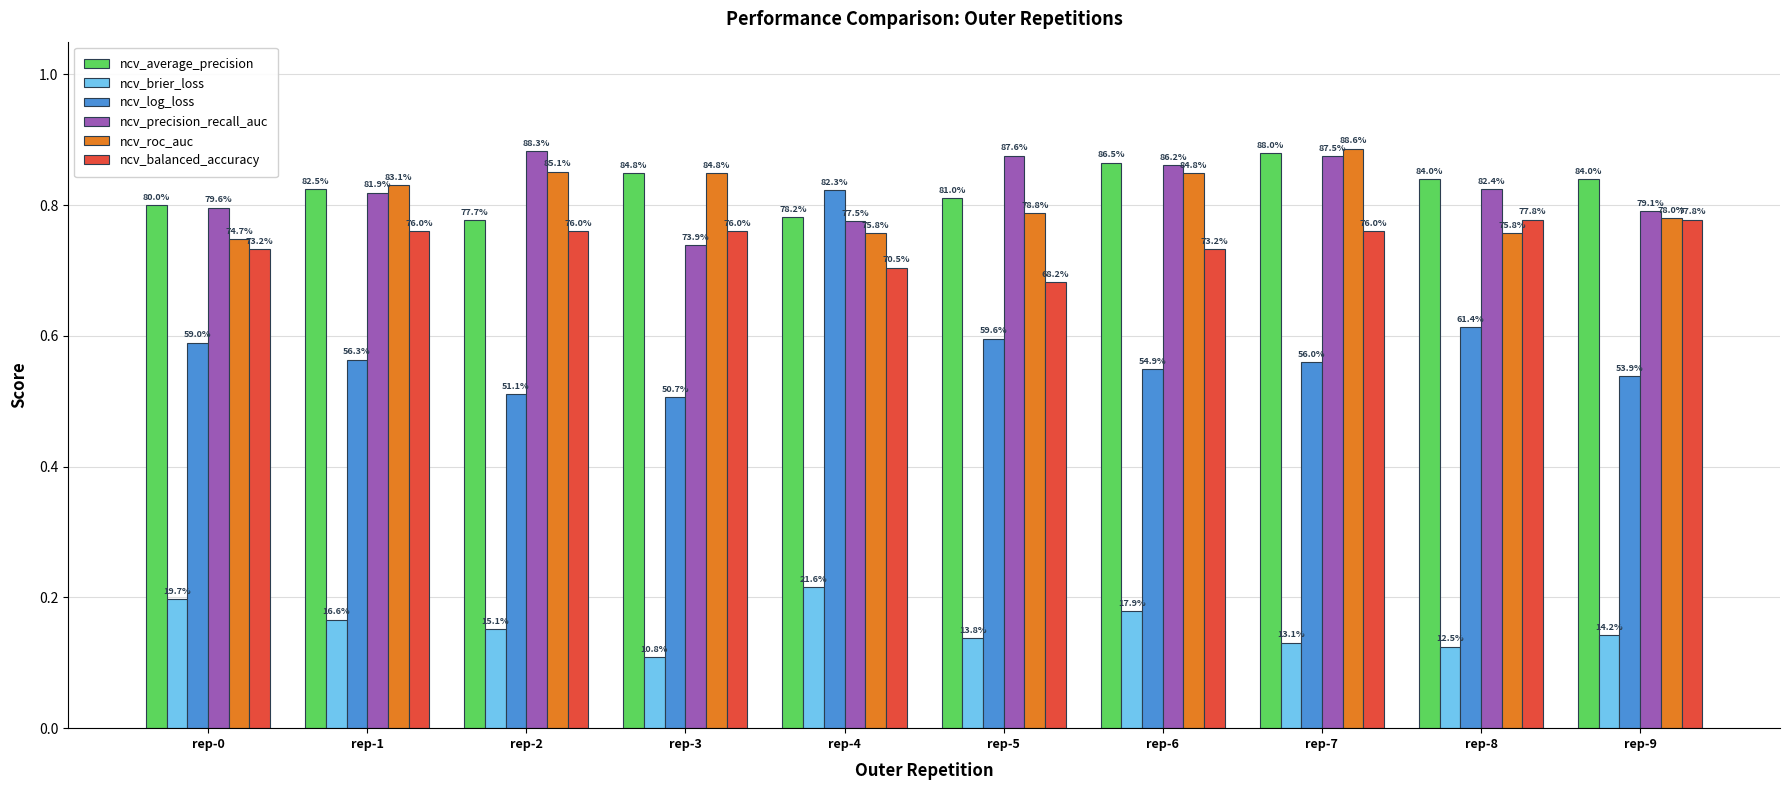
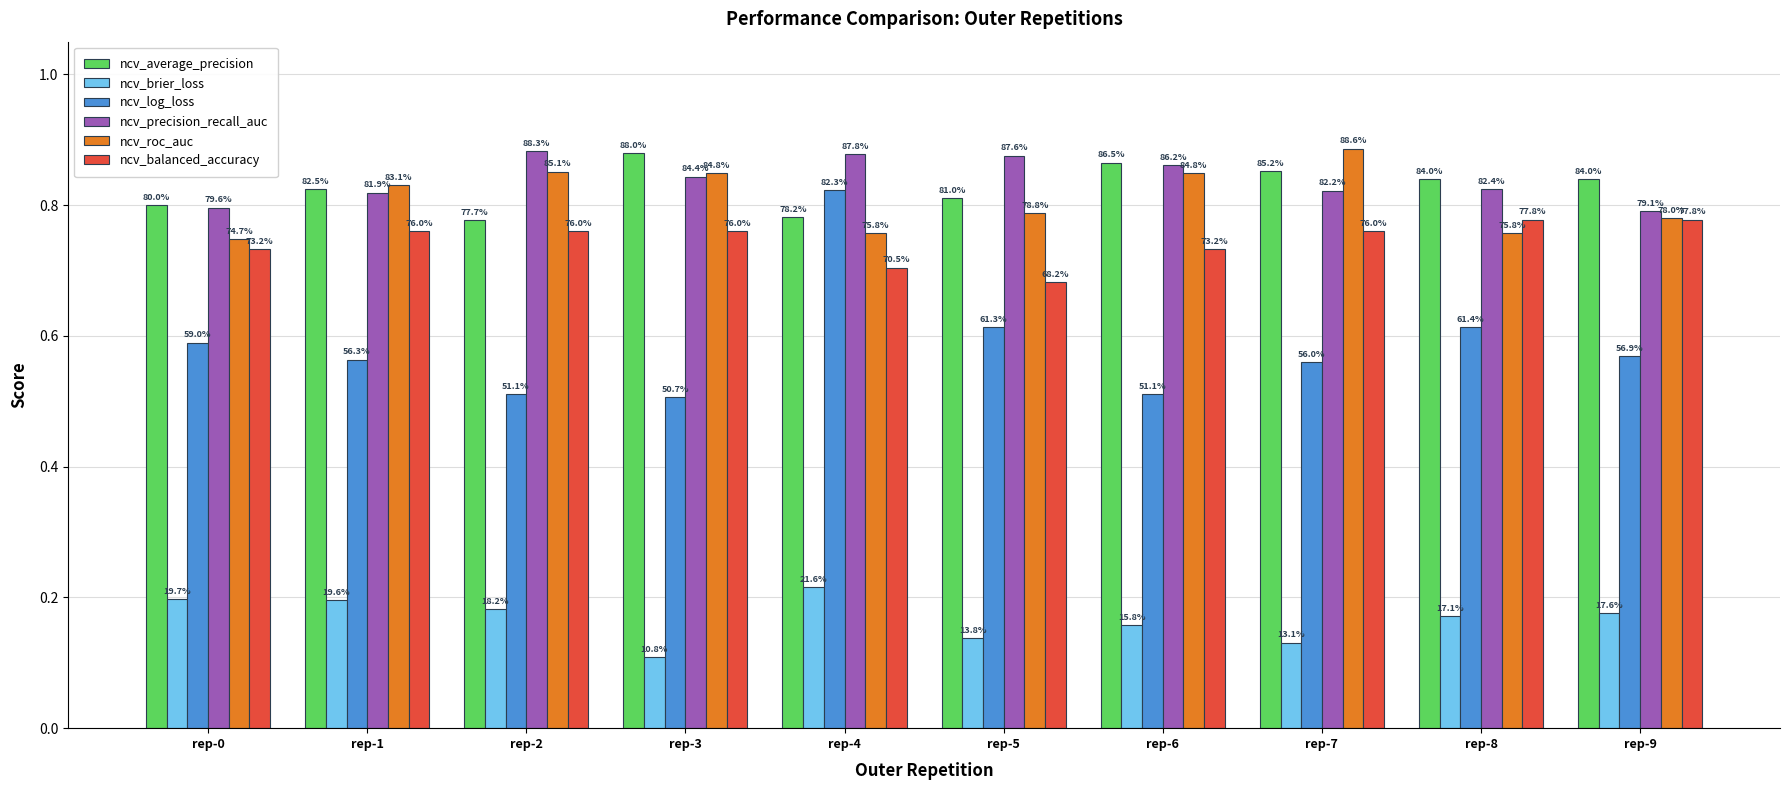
ncv_brier_loss, rep-1: 16.6% -> 19.6%
ncv_brier_loss, rep-2: 15.1% -> 18.2%
ncv_average_precision, rep-3: 84.8% -> 88.0%
ncv_precision_recall_auc, rep-3: 73.9% -> 84.4%
ncv_precision_recall_auc, rep-4: 77.5% -> 87.8%
ncv_log_loss, rep-5: 59.6% -> 61.3%
ncv_brier_loss, rep-6: 17.9% -> 15.8%
ncv_log_loss, rep-6: 54.9% -> 51.1%
ncv_average_precision, rep-7: 88.0% -> 85.2%
ncv_precision_recall_auc, rep-7: 87.5% -> 82.2%
ncv_brier_loss, rep-8: 12.5% -> 17.1%
ncv_brier_loss, rep-9: 14.2% -> 17.6%
ncv_log_loss, rep-9: 53.9% -> 56.9%
